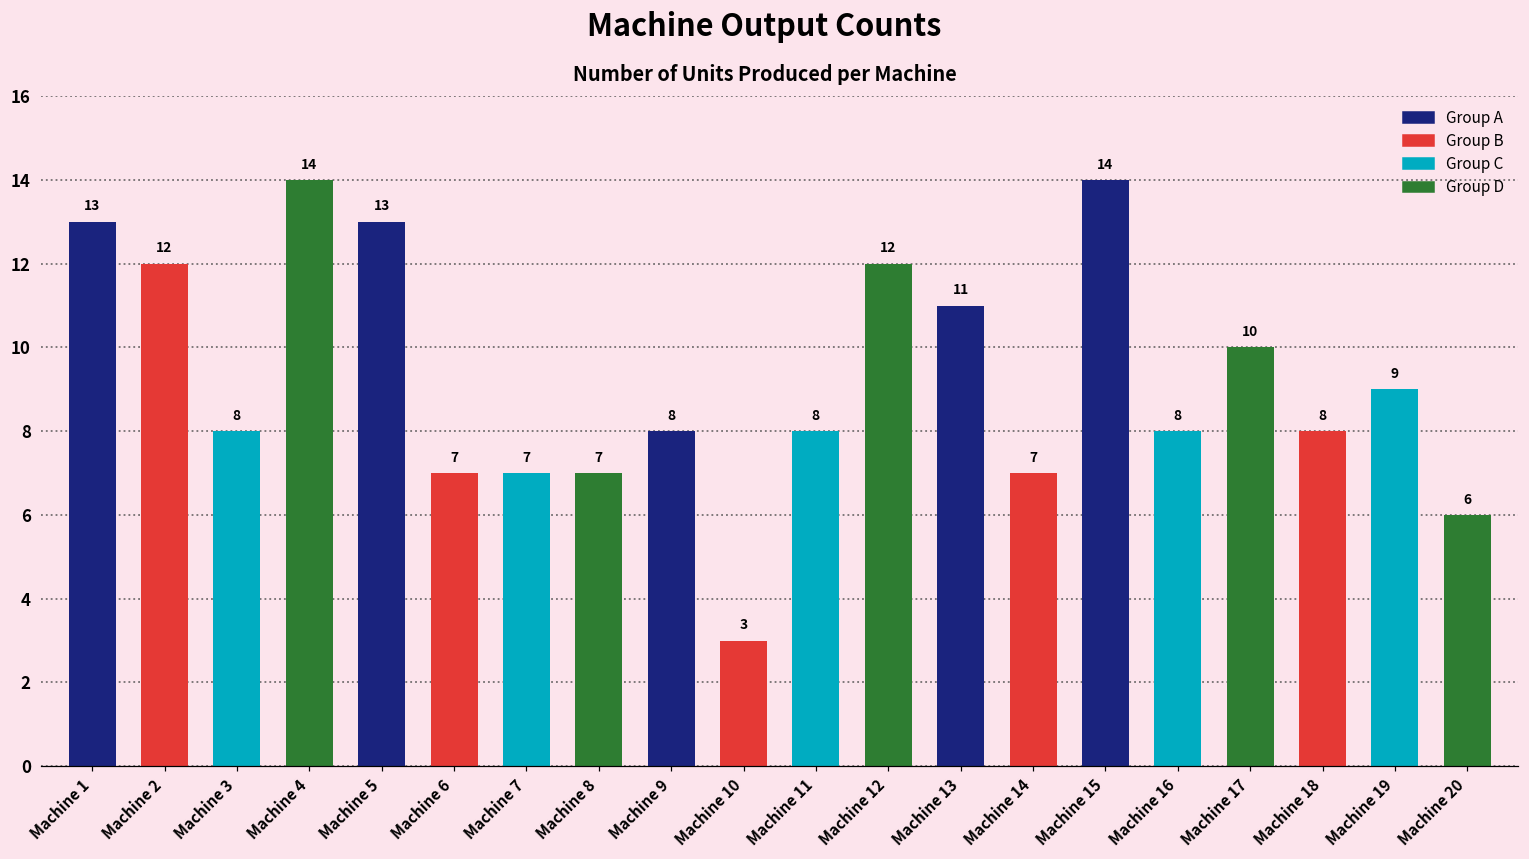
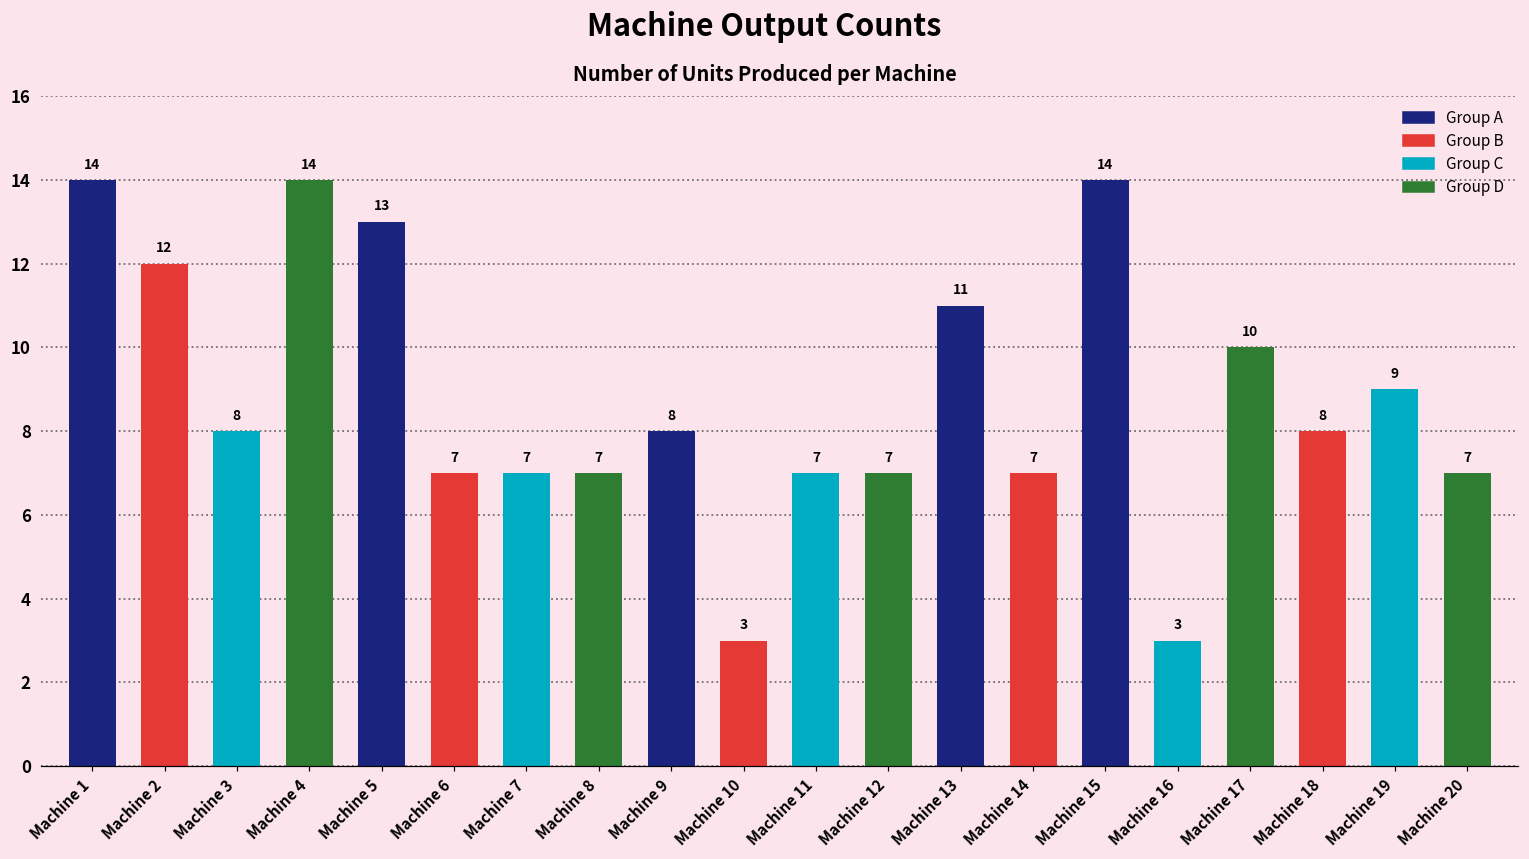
Machine 1: 13 -> 14
Machine 11: 8 -> 7
Machine 12: 12 -> 7
Machine 16: 8 -> 3
Machine 20: 6 -> 7
